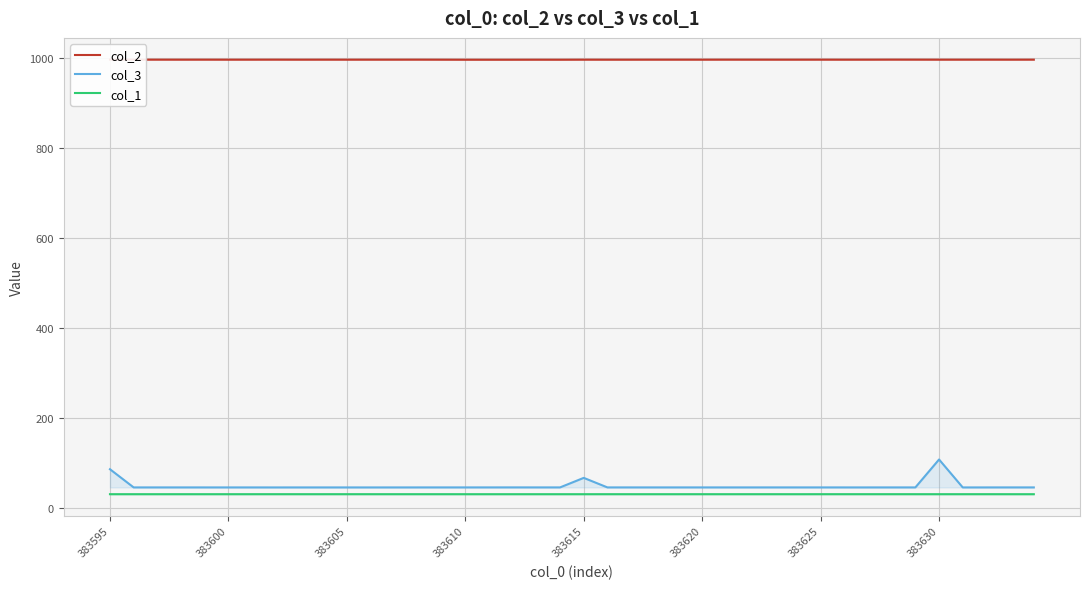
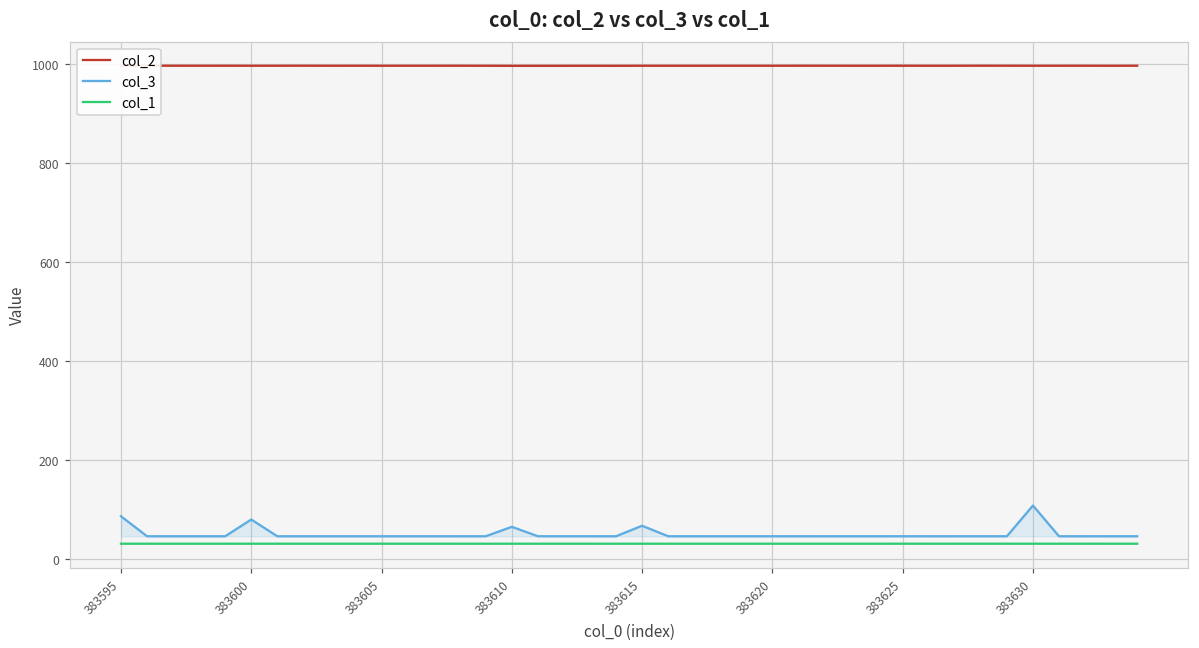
col_3, 383600: 50 -> 80
col_3, 383610: 50 -> 60
